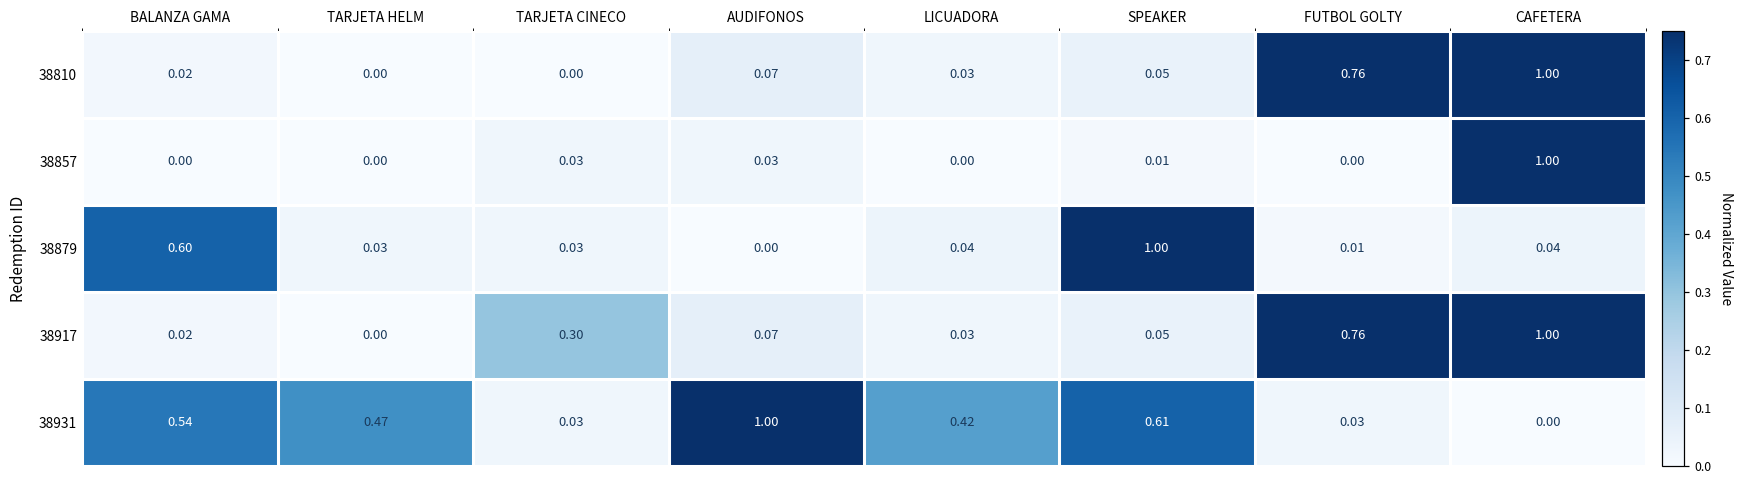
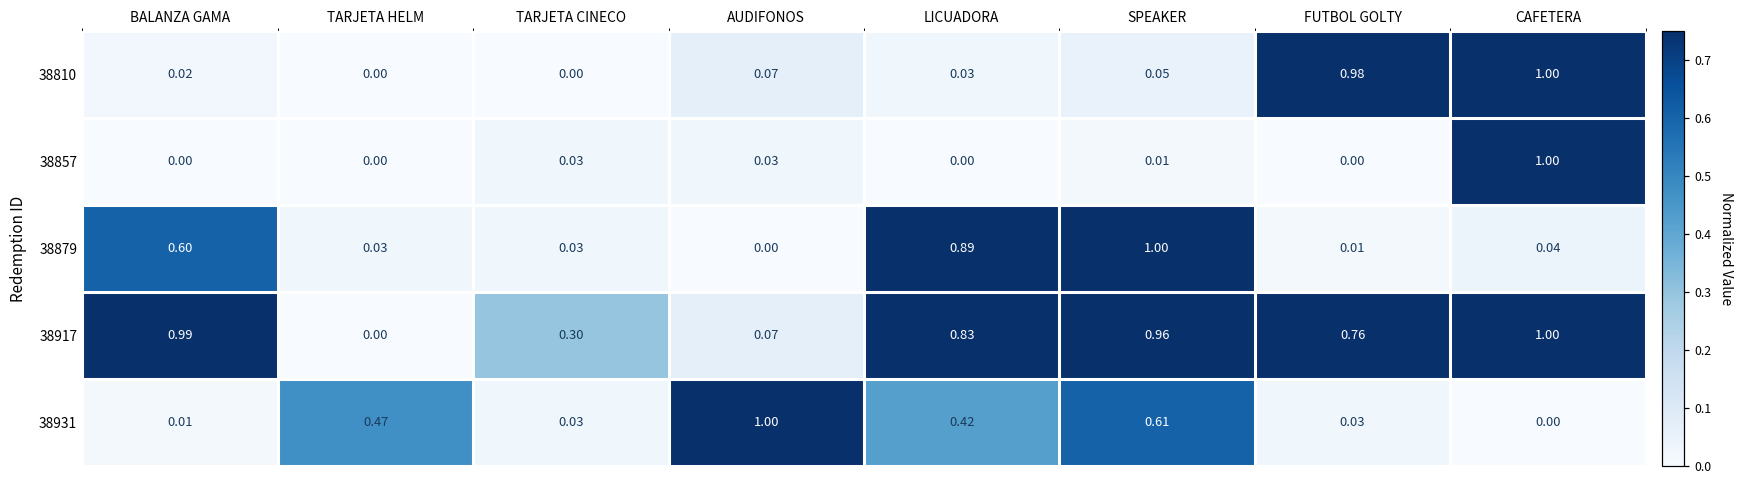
38810, FUTBOL GOLTY: 0.76 -> 0.98
38879, LICUADORA: 0.04 -> 0.89
38917, BALANZA GAMA: 0.02 -> 0.99
38917, LICUADORA: 0.03 -> 0.83
38917, SPEAKER: 0.05 -> 0.96
38931, BALANZA GAMA: 0.54 -> 0.01
